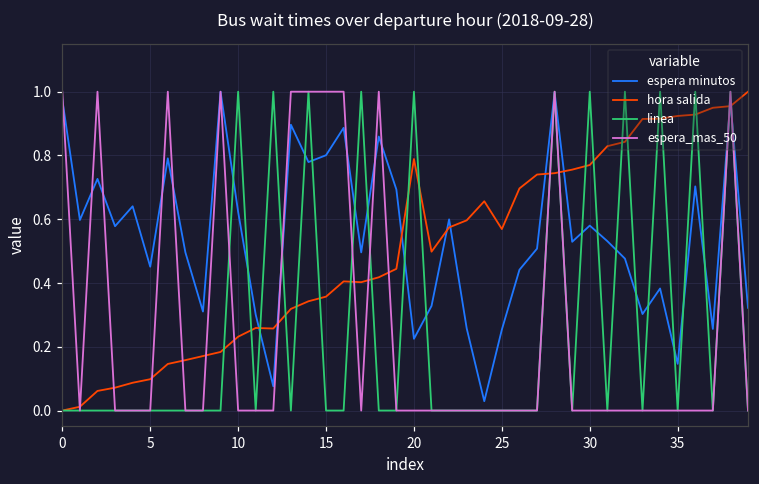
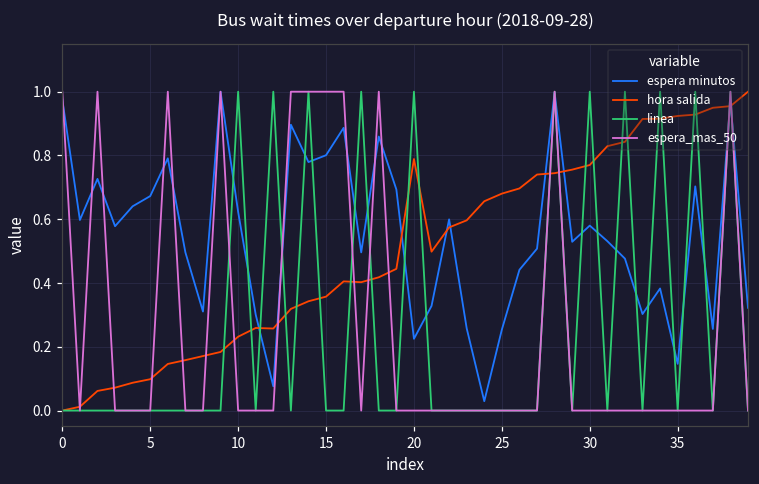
espera minutos, 5: 0.45 -> 0.67
hora salida, 25: 0.57 -> 0.68
